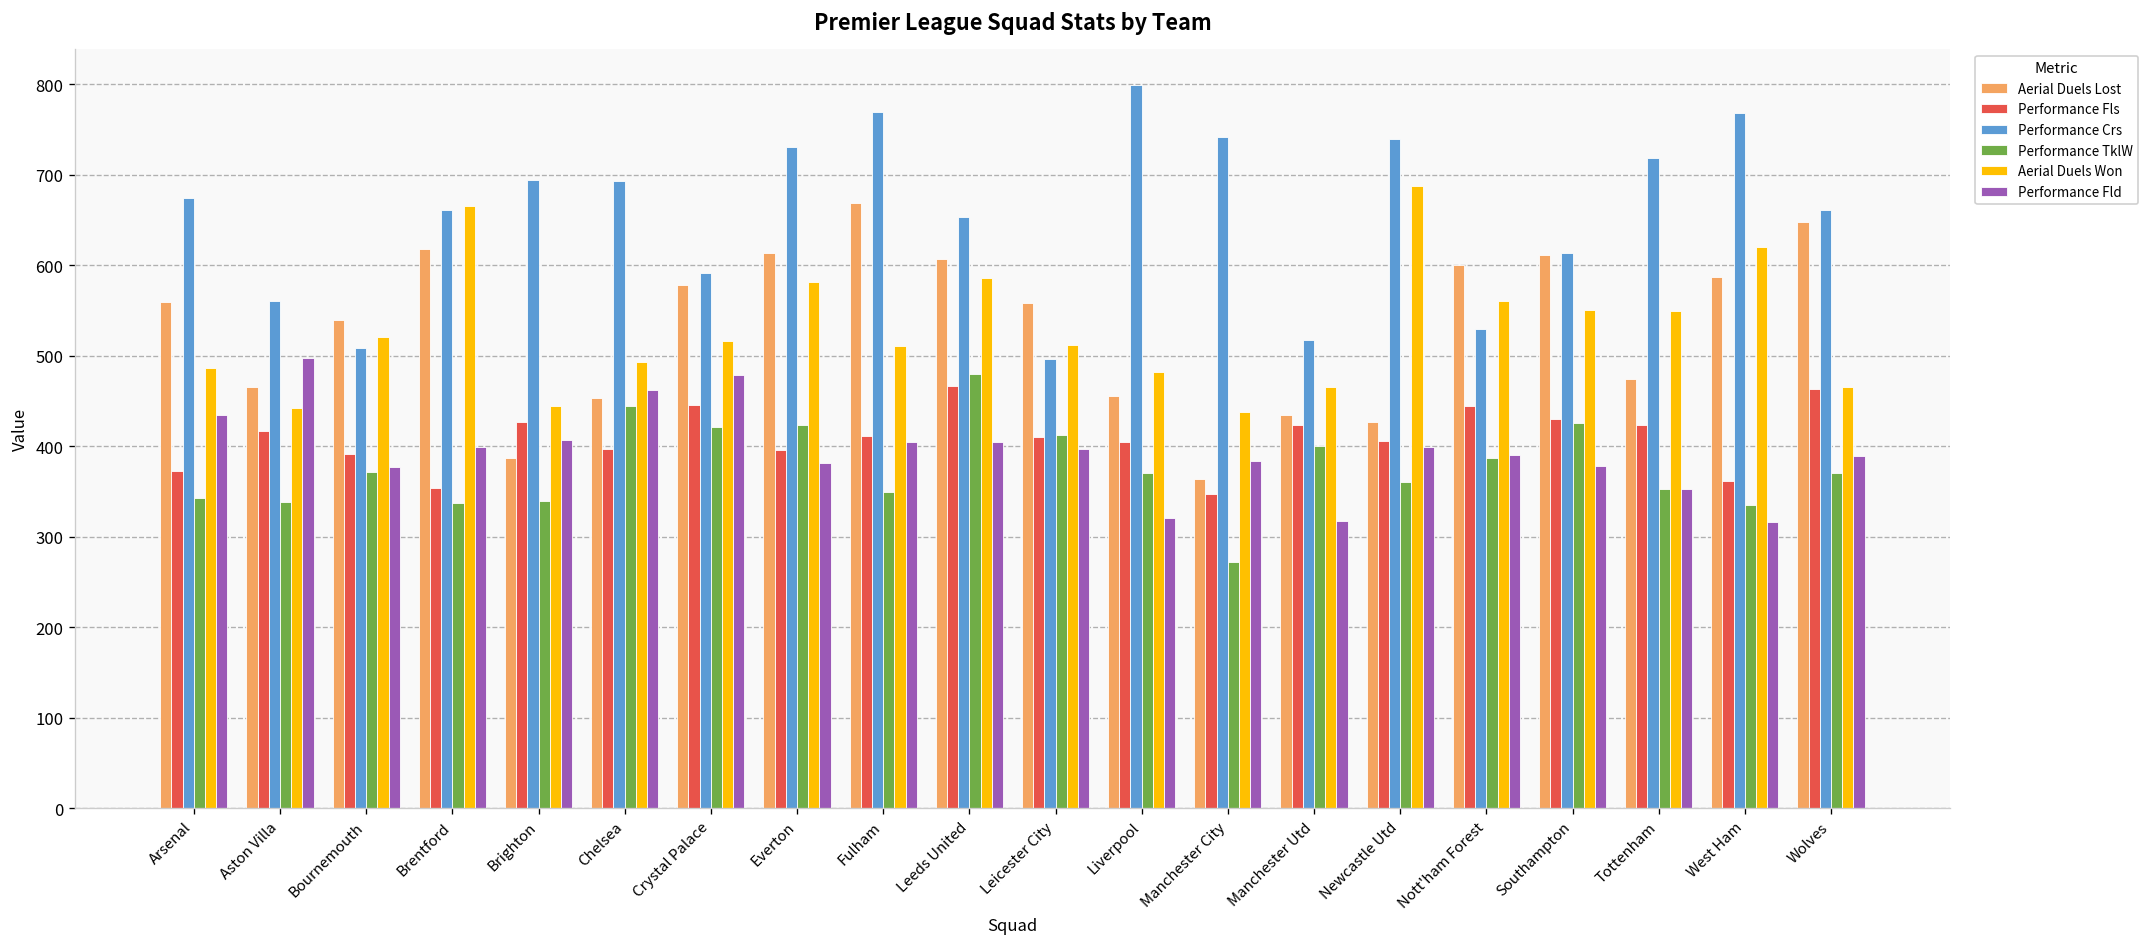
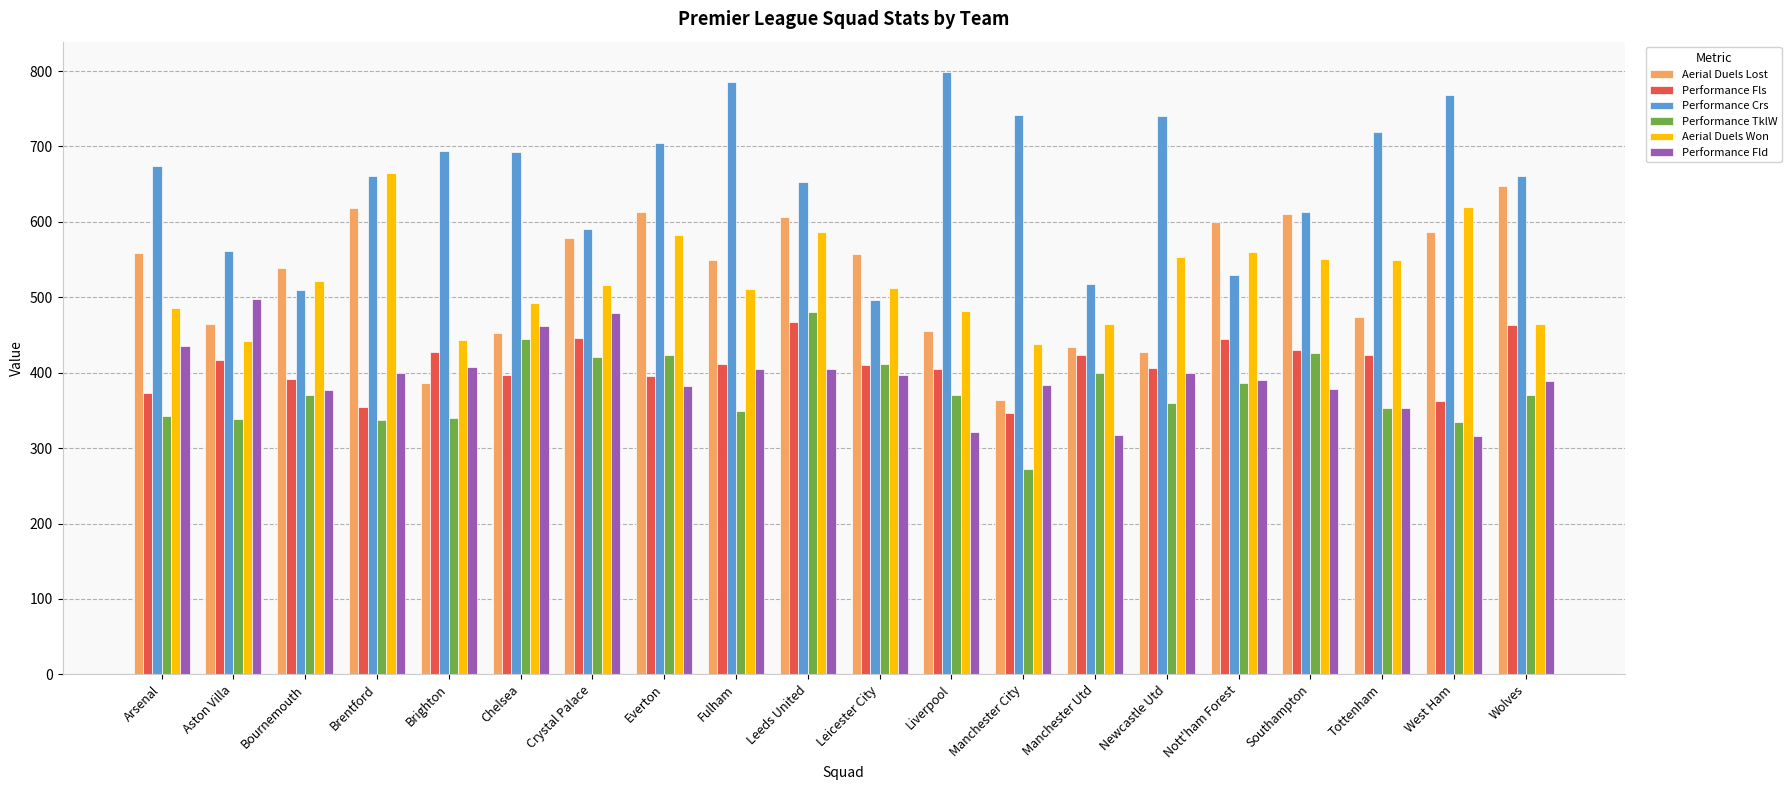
Performance Crs, Everton: 730 -> 700
Aerial Duels Lost, Fulham: 670 -> 550
Performance Crs, Fulham: 770 -> 790
Aerial Duels Won, Newcastle Utd: 690 -> 550
